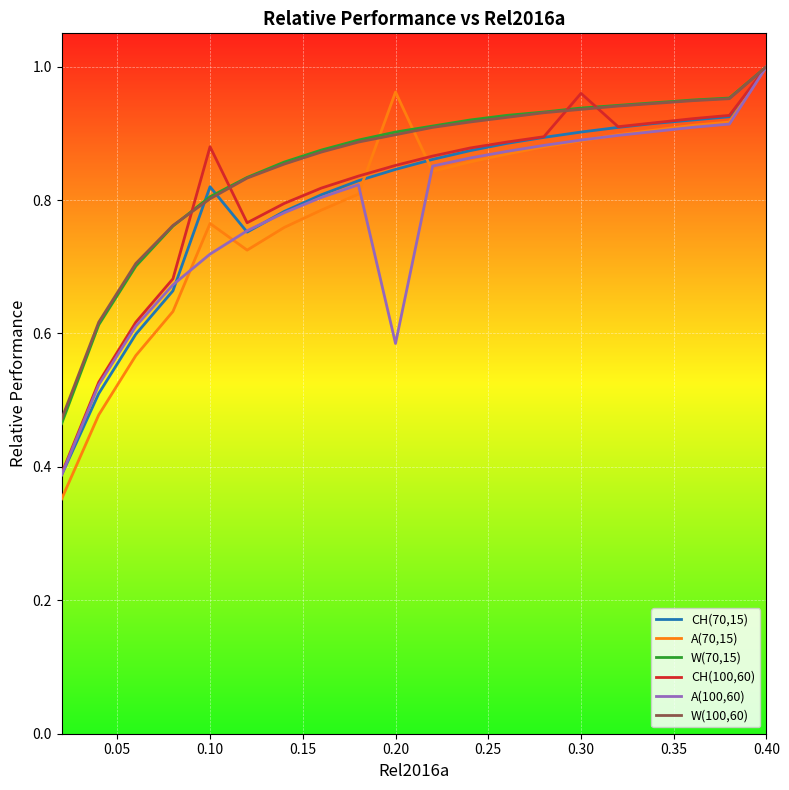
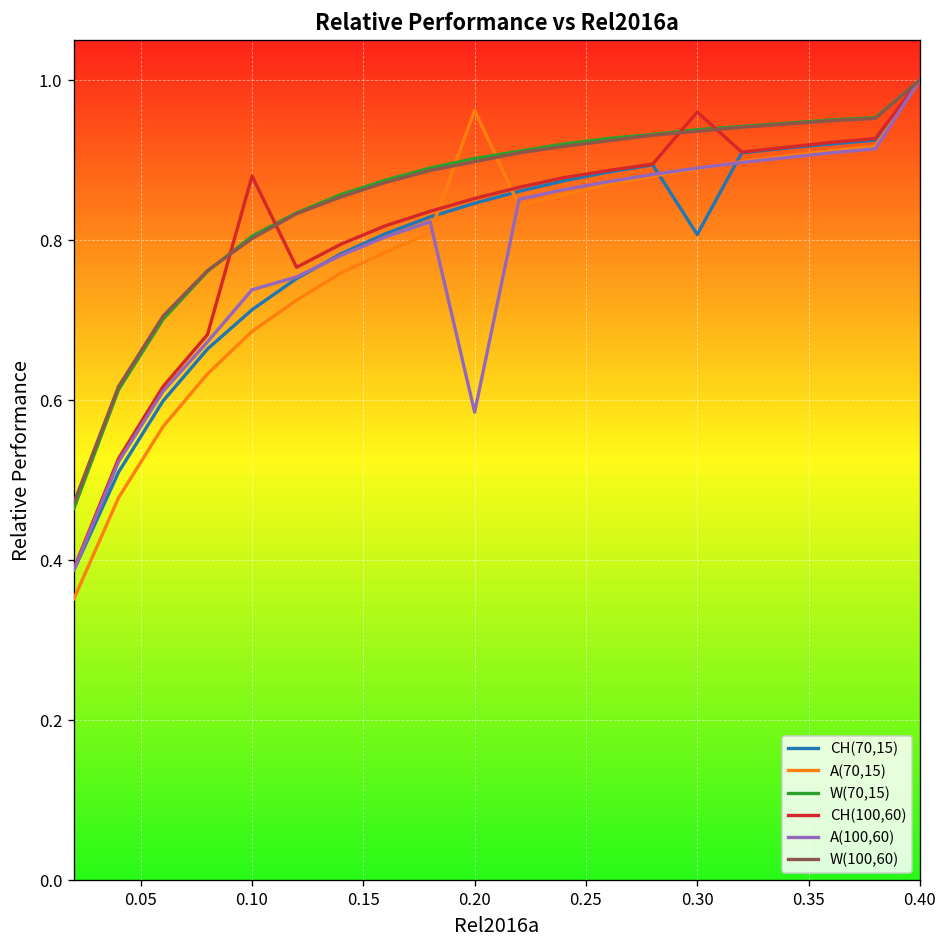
CH(70,15), 0.10: 0.82 -> 0.71
A(70,15), 0.10: 0.77 -> 0.69
A(100,60), 0.10: 0.72 -> 0.74
CH(70,15), 0.30: 0.90 -> 0.81
